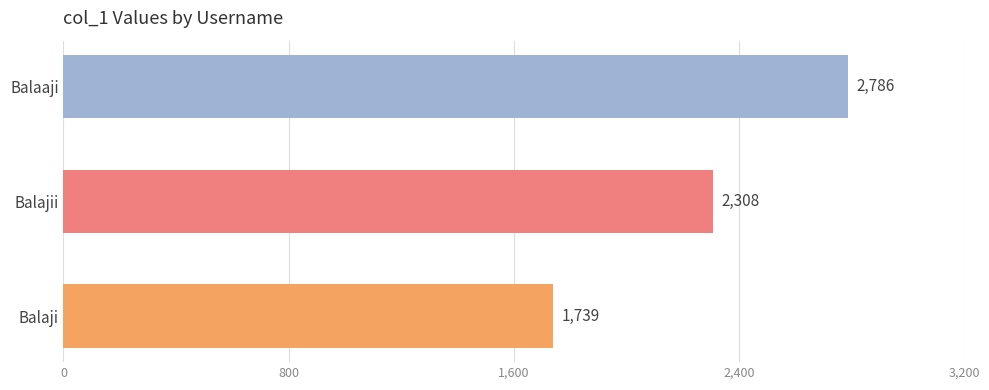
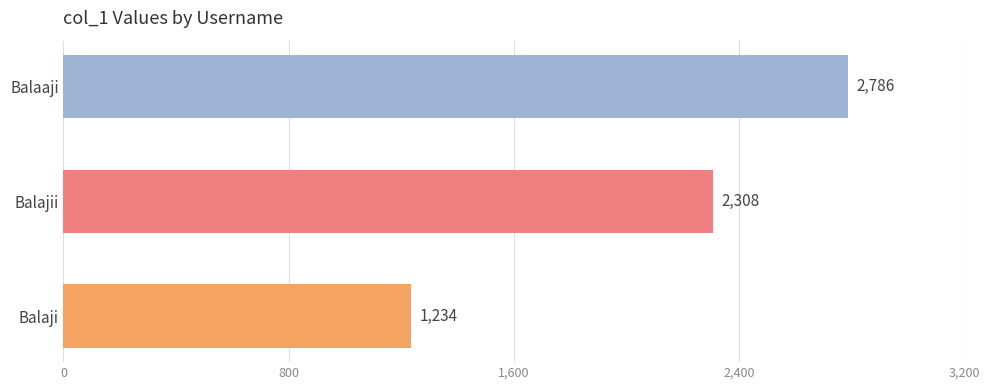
Balaji: 1,739 -> 1,234
